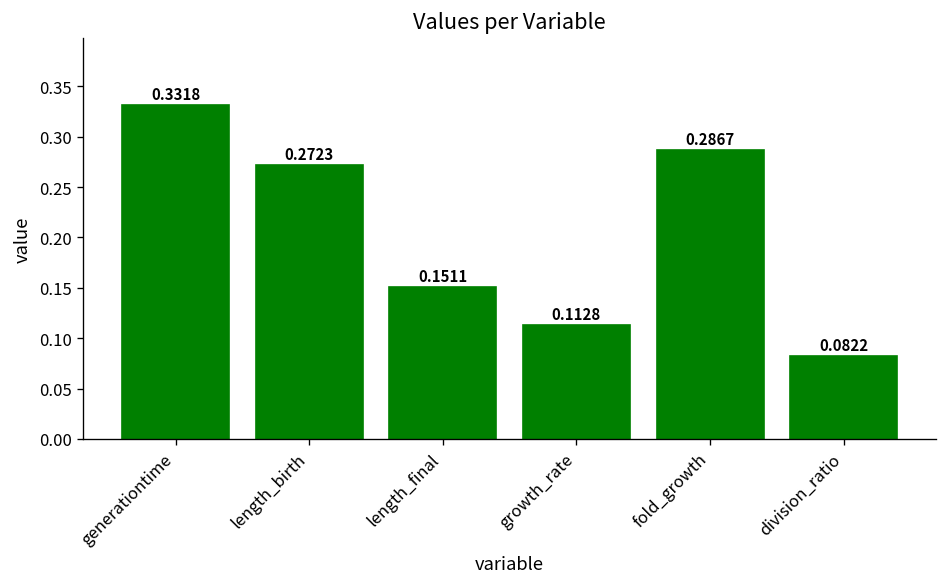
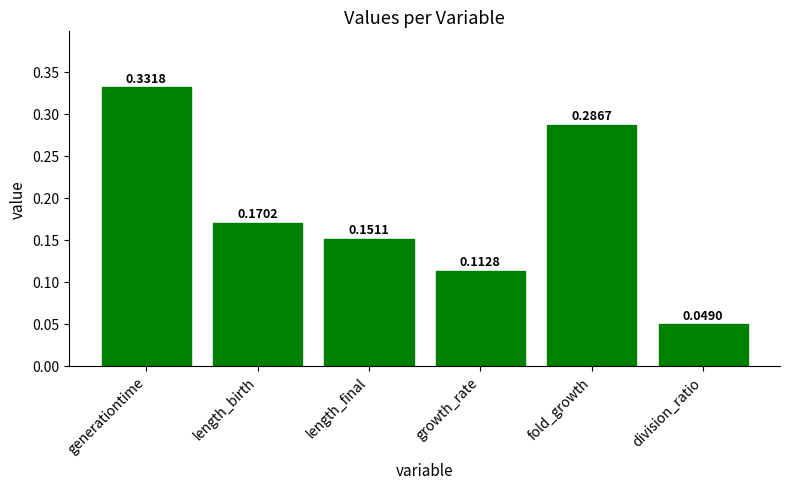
length_birth: 0.2723 -> 0.1702
division_ratio: 0.0822 -> 0.0490
